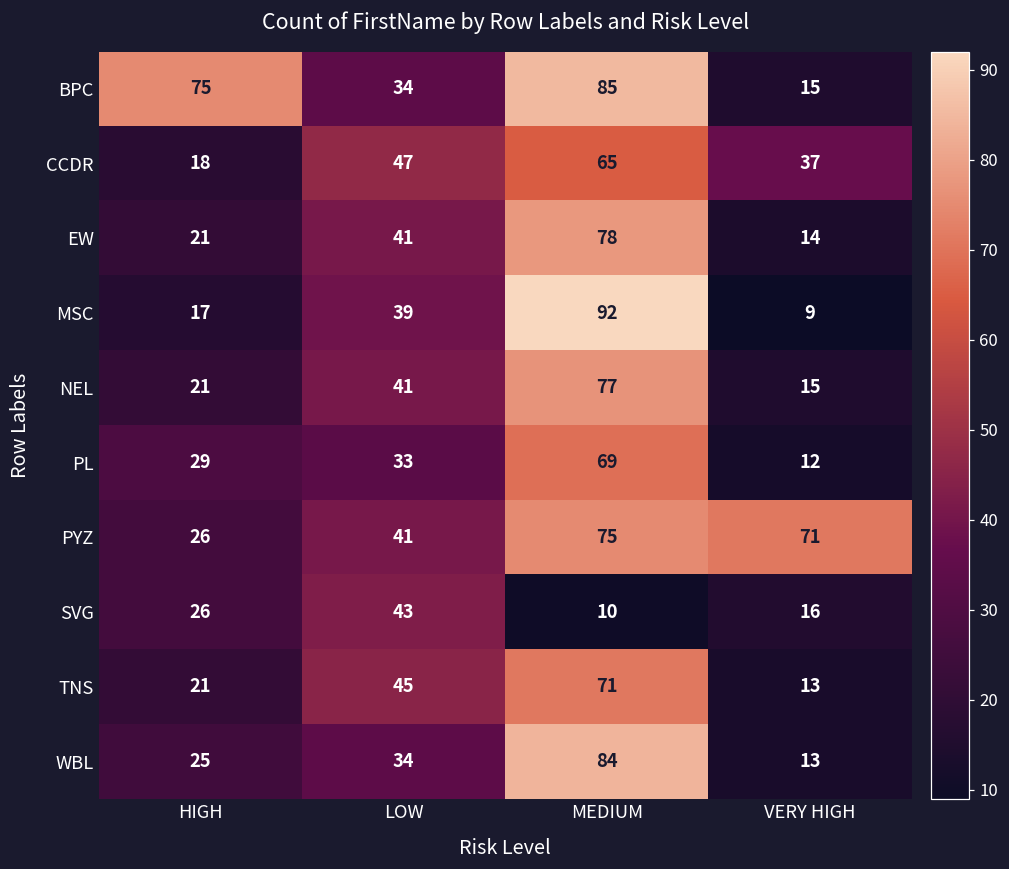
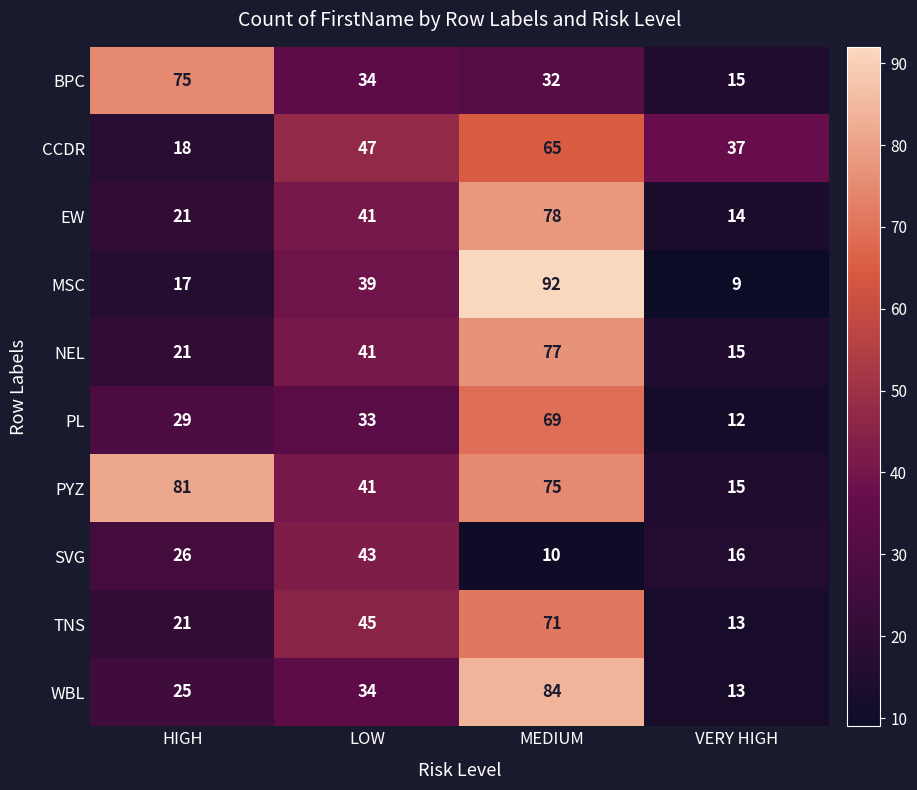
BPC, MEDIUM: 85 -> 32
PYZ, HIGH: 26 -> 81
PYZ, VERY HIGH: 71 -> 15
